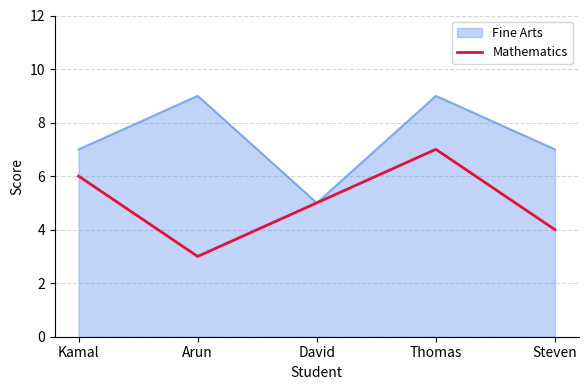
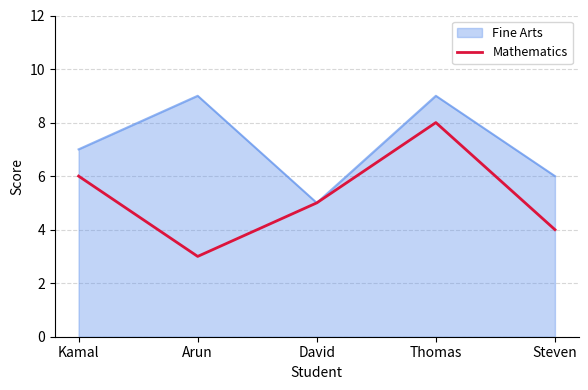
Mathematics, Thomas: 7 -> 8
Fine Arts, Steven: 7 -> 6
